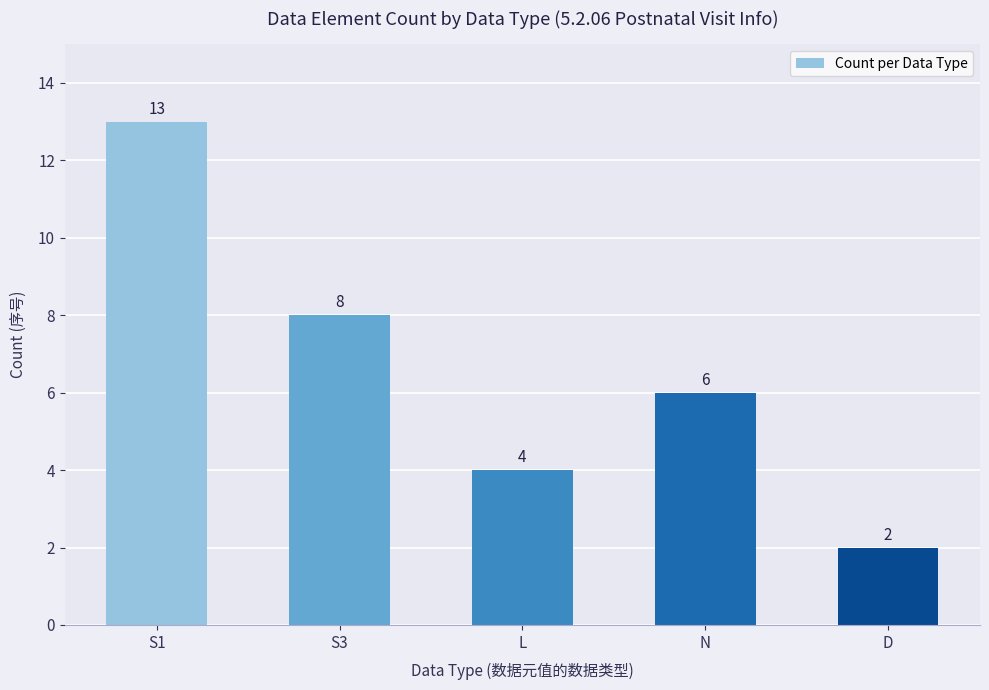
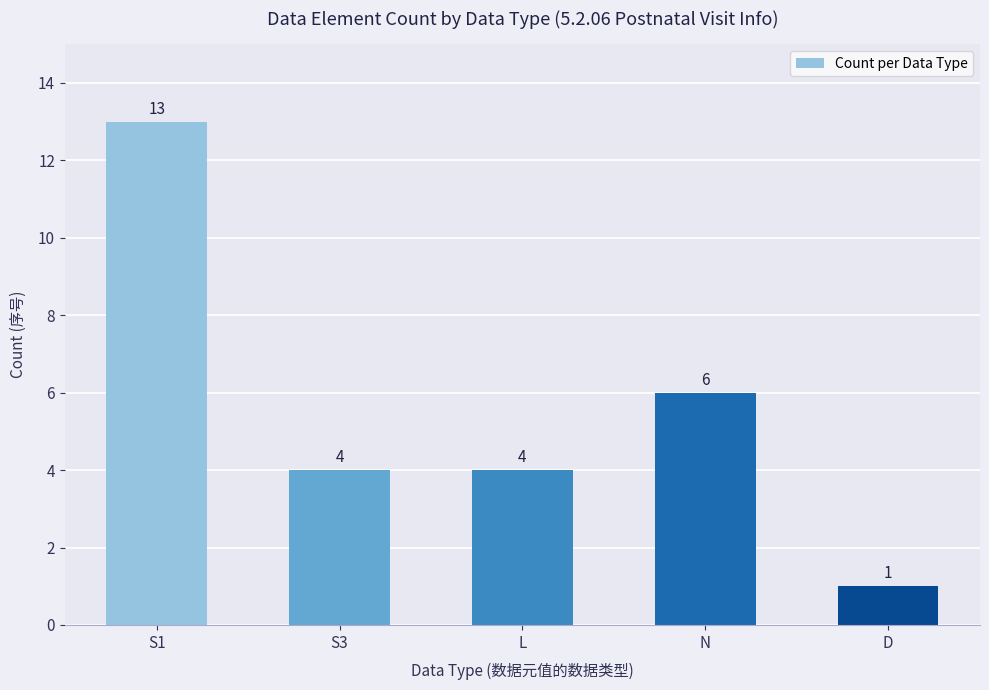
S3: 8 -> 4
D: 2 -> 1
